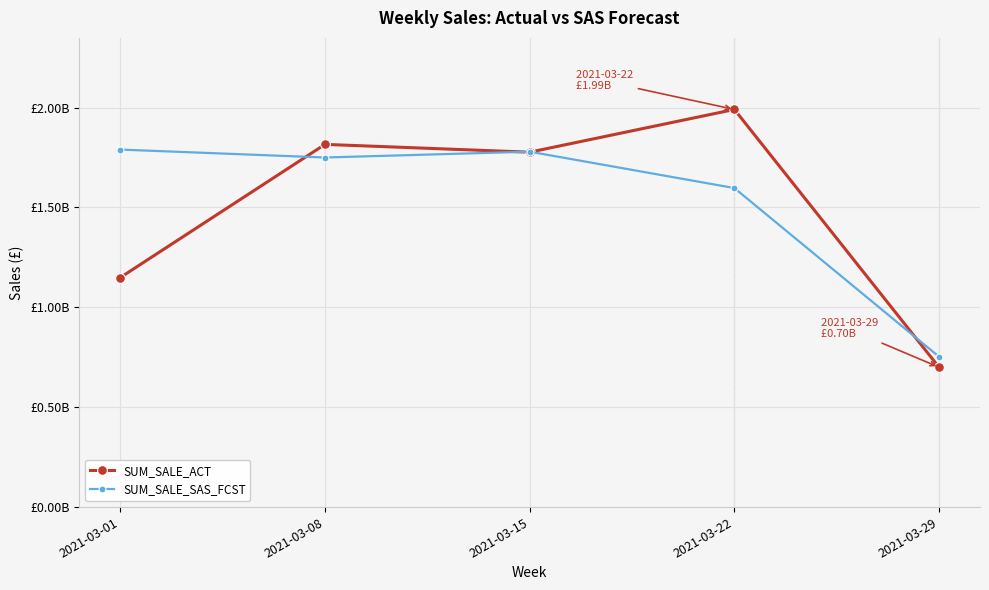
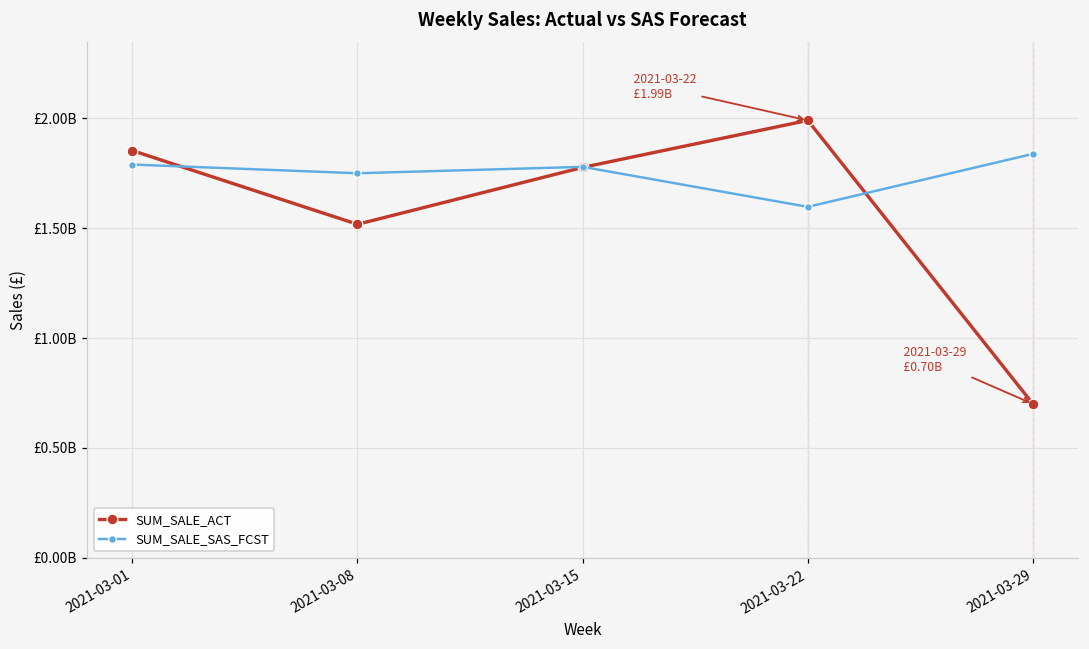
SUM_SALE_ACT, 2021-03-01: £1150000000 -> £1850000000
SUM_SALE_ACT, 2021-03-08: £1820000000 -> £1520000000
SUM_SALE_SAS_FCST, 2021-03-29: £750000000 -> £1840000000
